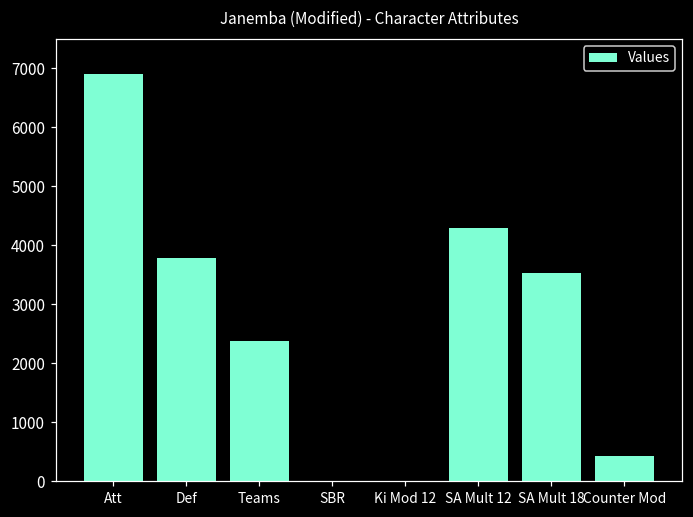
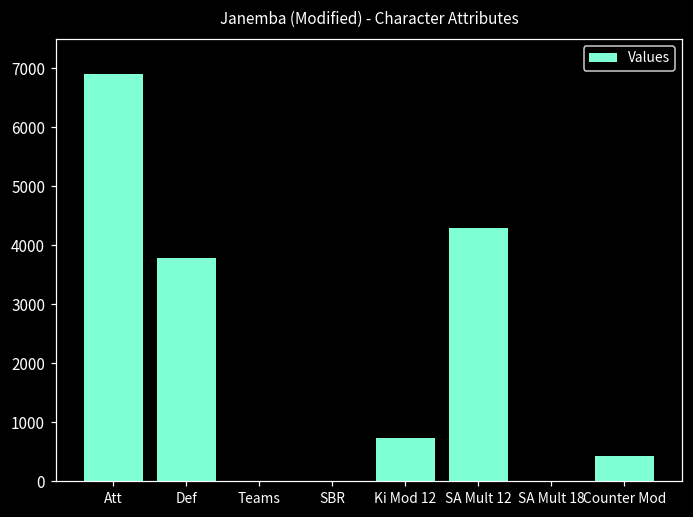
Teams: 2400 -> 0
Ki Mod 12: 0 -> 700
SA Mult 18: 3500 -> 0
